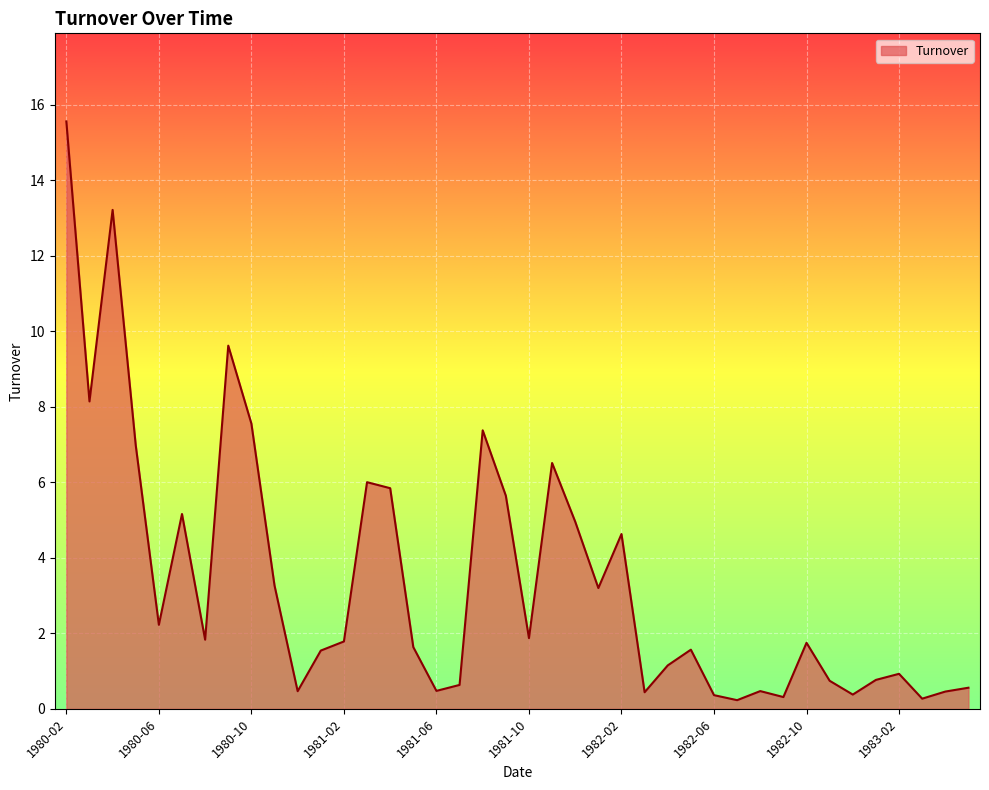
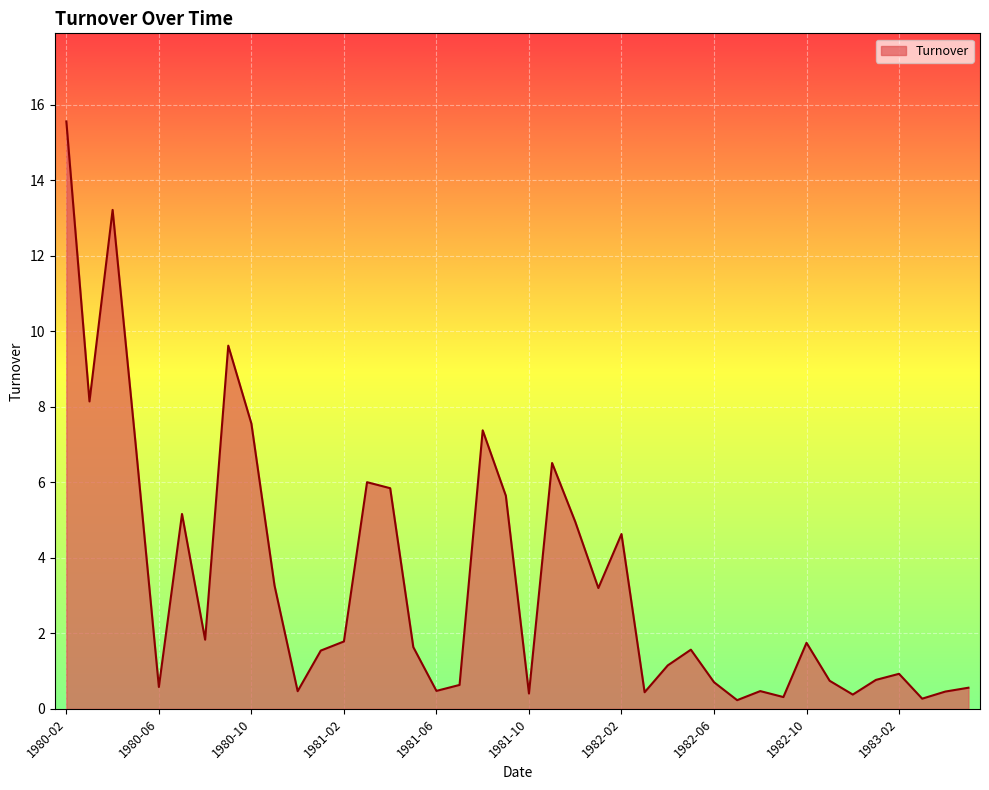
1980-06: 2.2 -> 0.6
1981-10: 1.9 -> 0.4
1982-06: 0.4 -> 0.7
